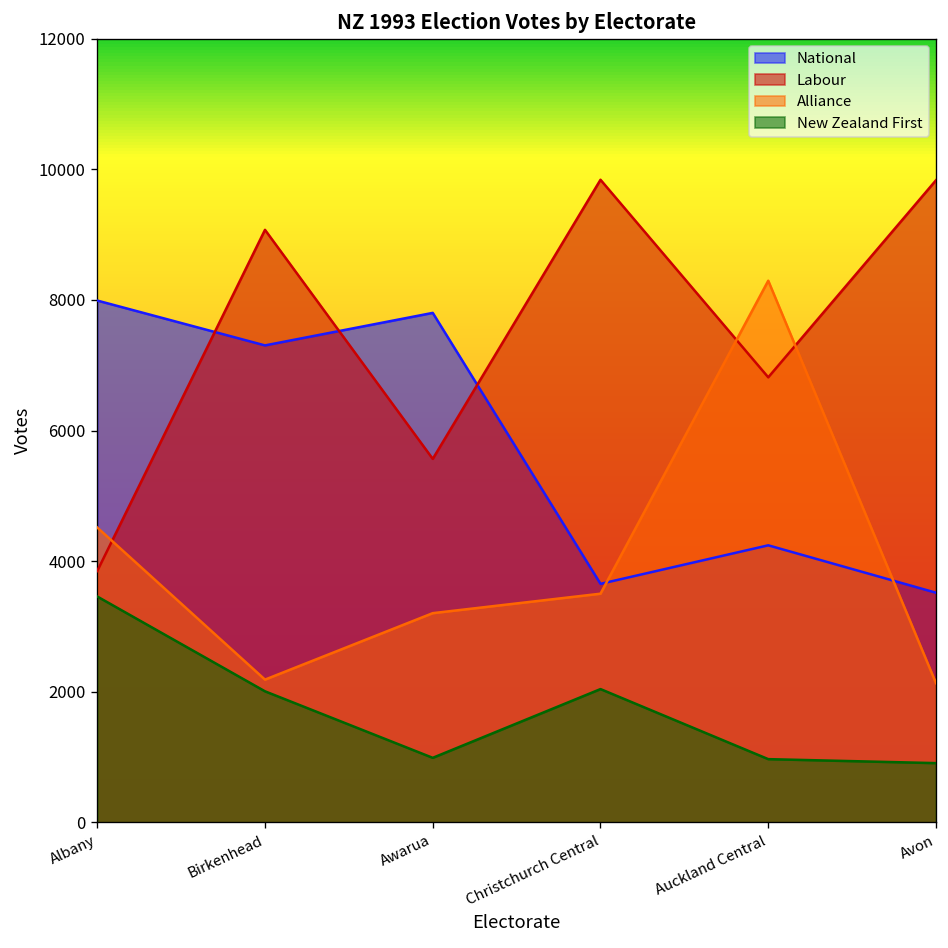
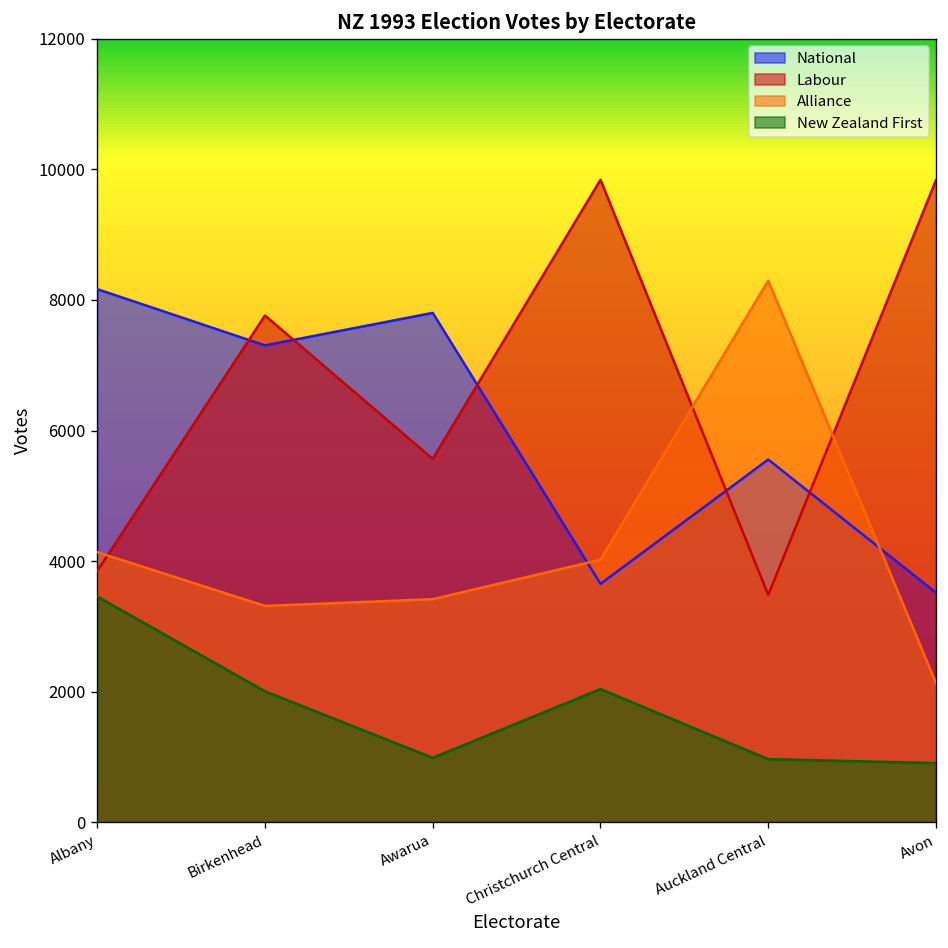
National, Albany: 8000 -> 8200
Alliance, Albany: 4500 -> 4100
Labour, Birkenhead: 9100 -> 7800
Alliance, Birkenhead: 2200 -> 3300
Alliance, Awarua: 3200 -> 3400
Alliance, Christchurch Central: 3500 -> 4000
National, Auckland Central: 4200 -> 5600
Labour, Auckland Central: 6800 -> 3500
